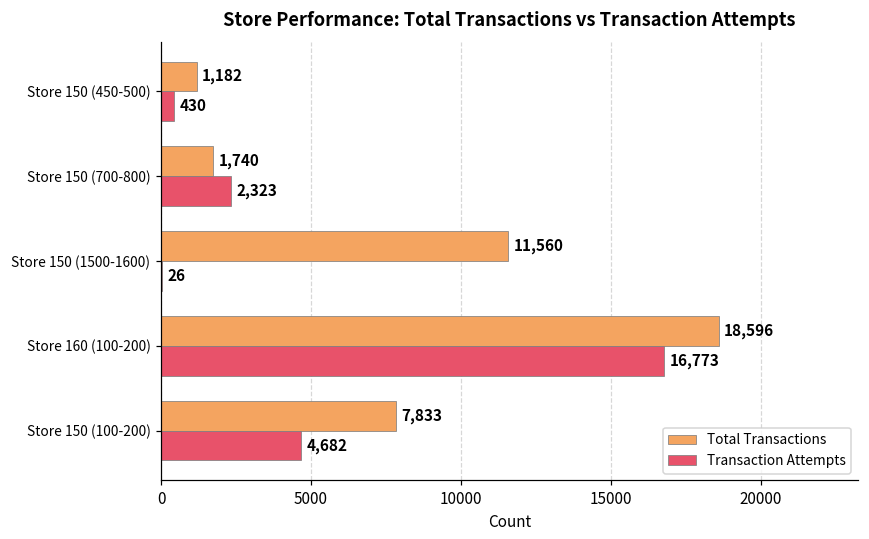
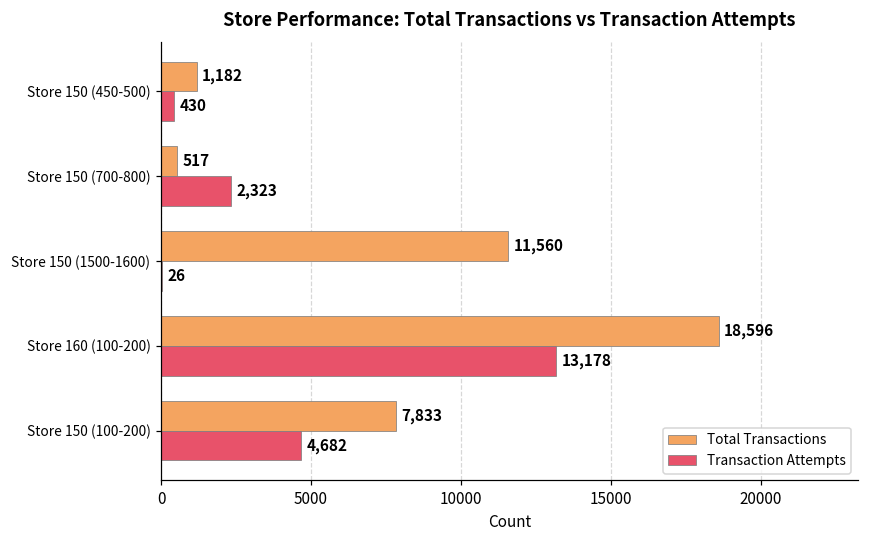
Total Transactions, Store 150 (700-800): 1,740 -> 517
Transaction Attempts, Store 160 (100-200): 16,773 -> 13,178
